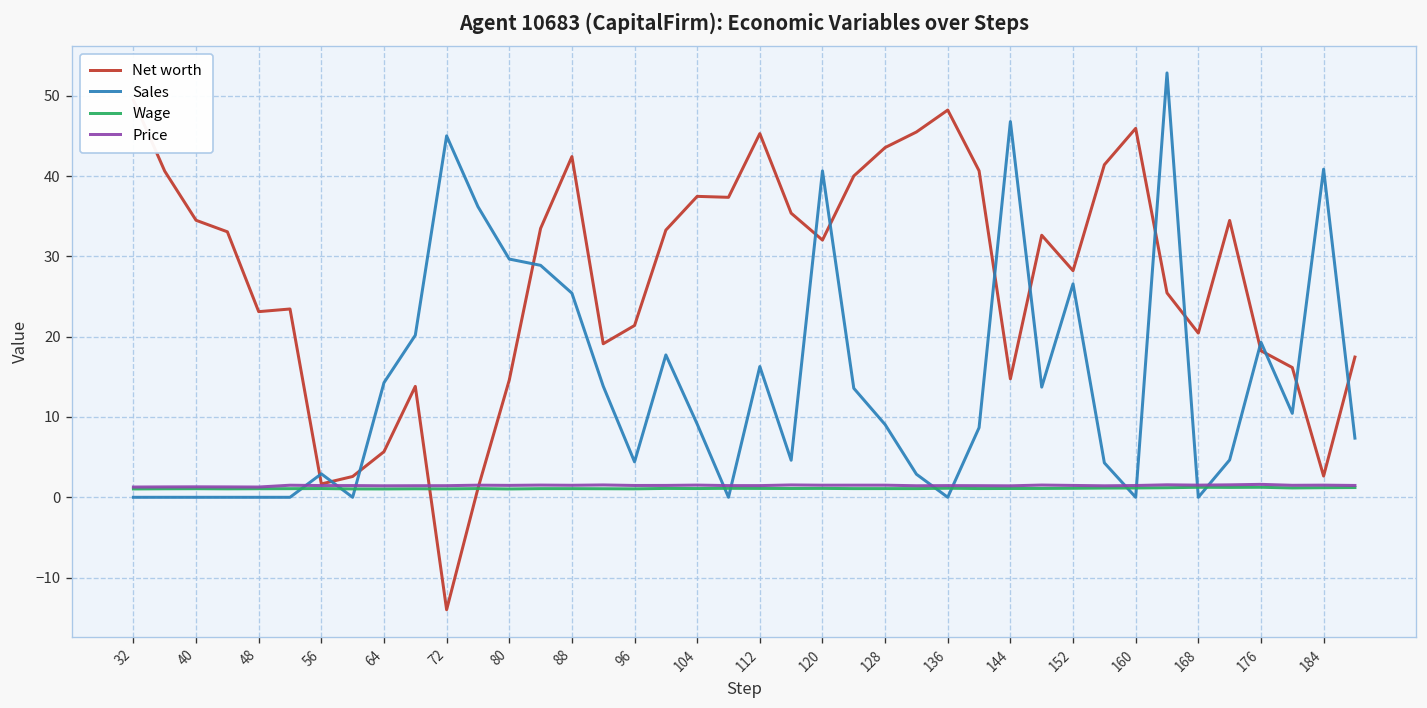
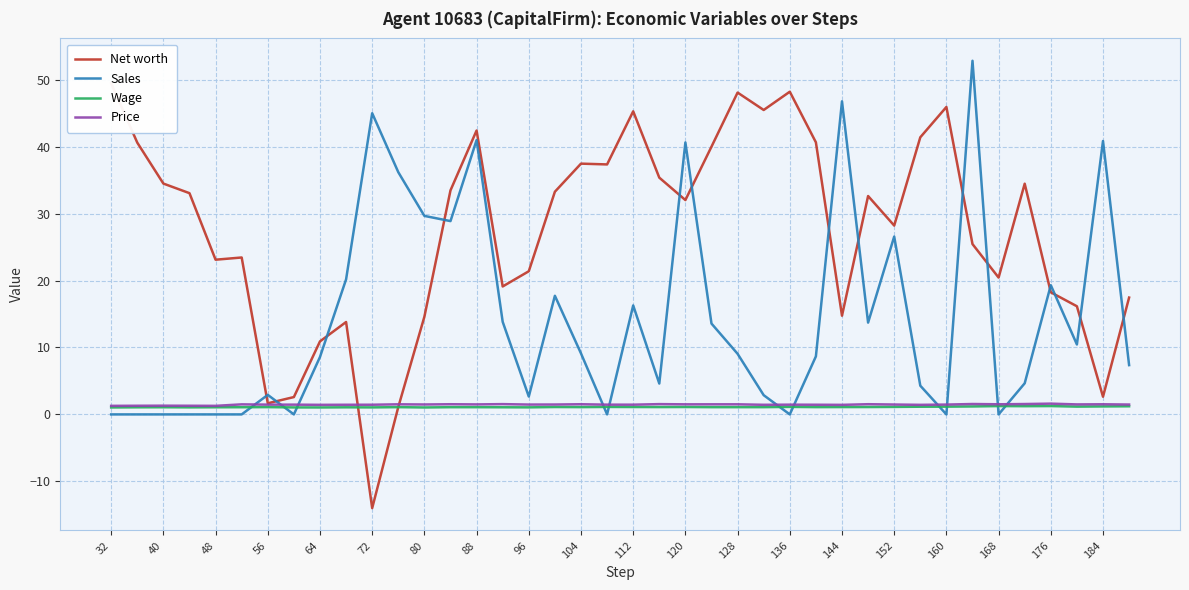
Net worth, 64: 6 -> 11
Sales, 64: 14 -> 9
Sales, 88: 25 -> 41
Sales, 96: 4 -> 3
Net worth, 128: 44 -> 48
